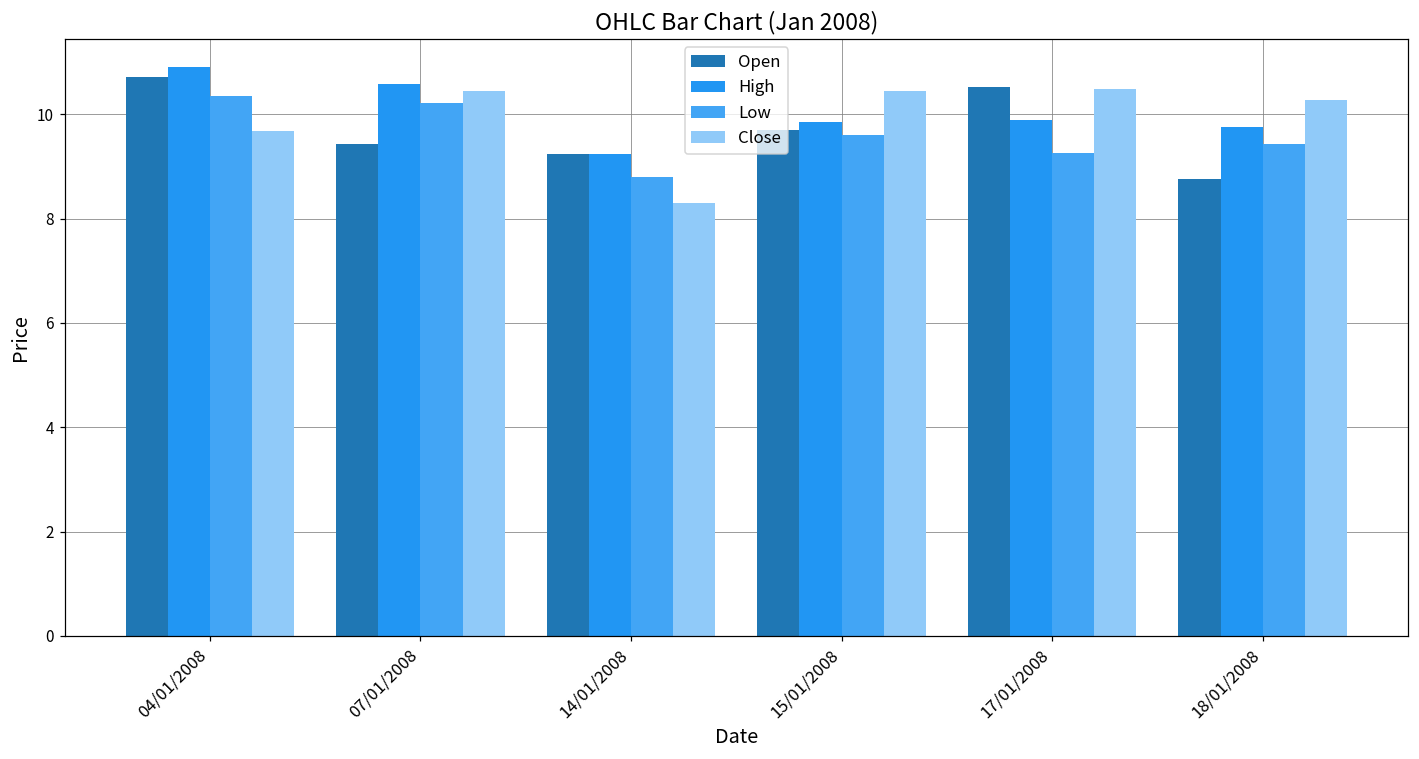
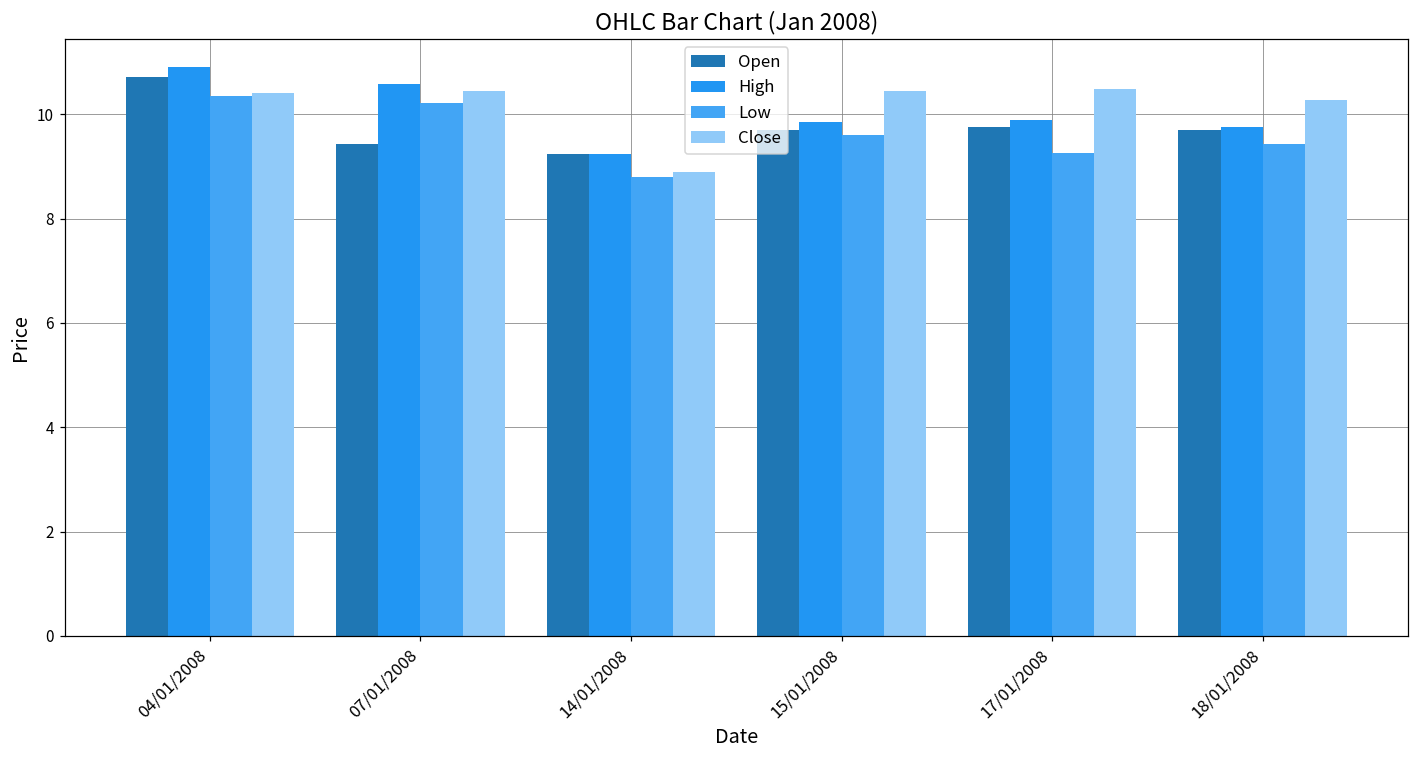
Close, 04/01/2008: 9.7 -> 10.4
Close, 14/01/2008: 8.3 -> 8.9
Open, 17/01/2008: 10.5 -> 9.8
Open, 18/01/2008: 8.8 -> 9.7
